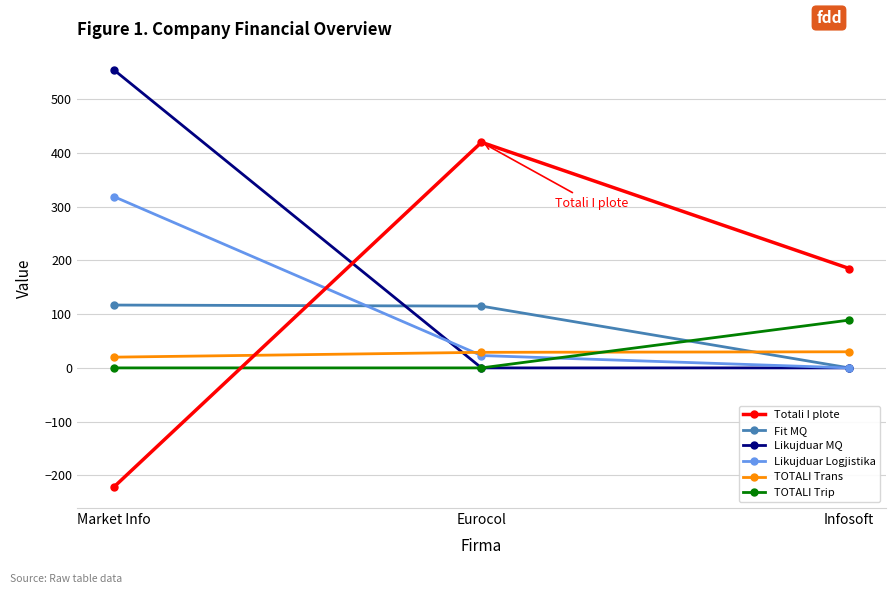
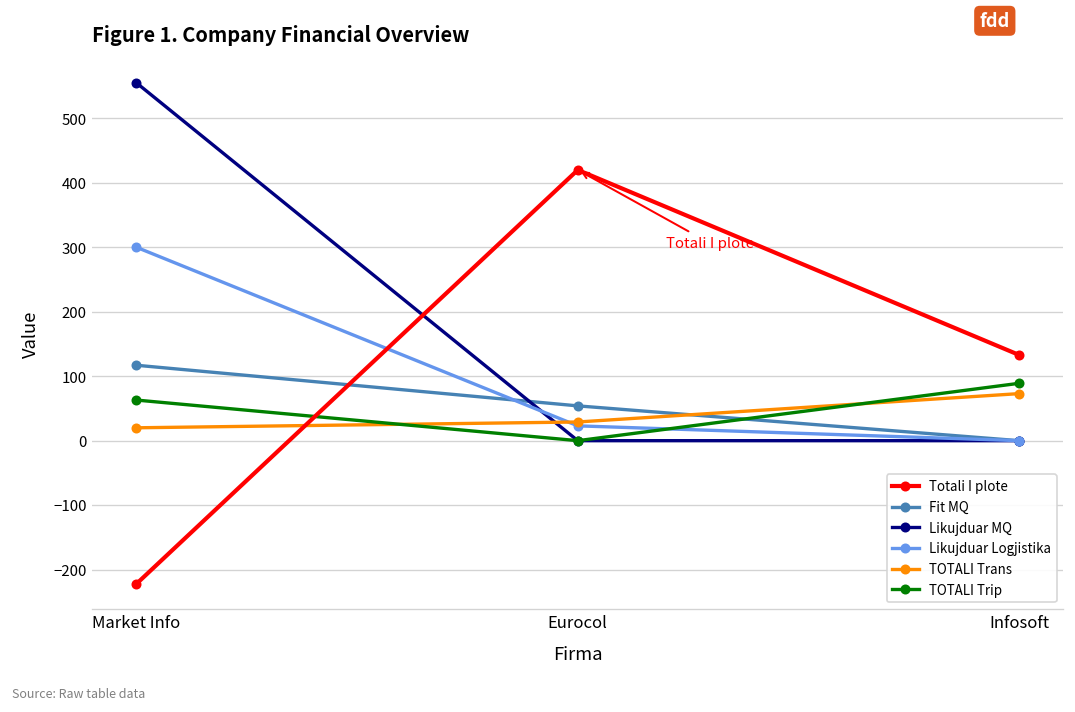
Likujduar Logjistika, Market Info: 320 -> 300
TOTALI Trip, Market Info: 0 -> 60
Fit MQ, Eurocol: 120 -> 50
Totali I plote, Infosoft: 190 -> 130
TOTALI Trans, Infosoft: 30 -> 70
